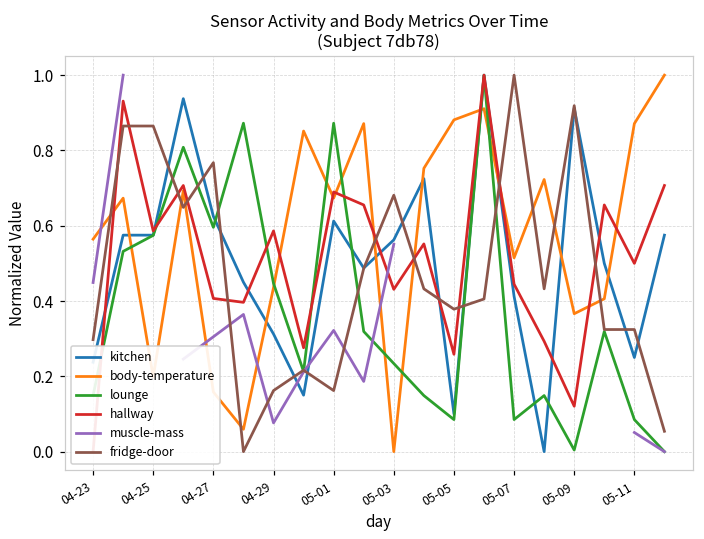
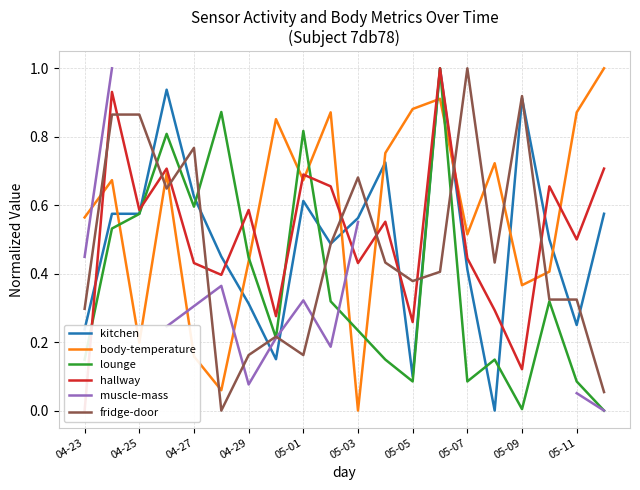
hallway, 04-27: 0.41 -> 0.43
lounge, 05-01: 0.87 -> 0.82
